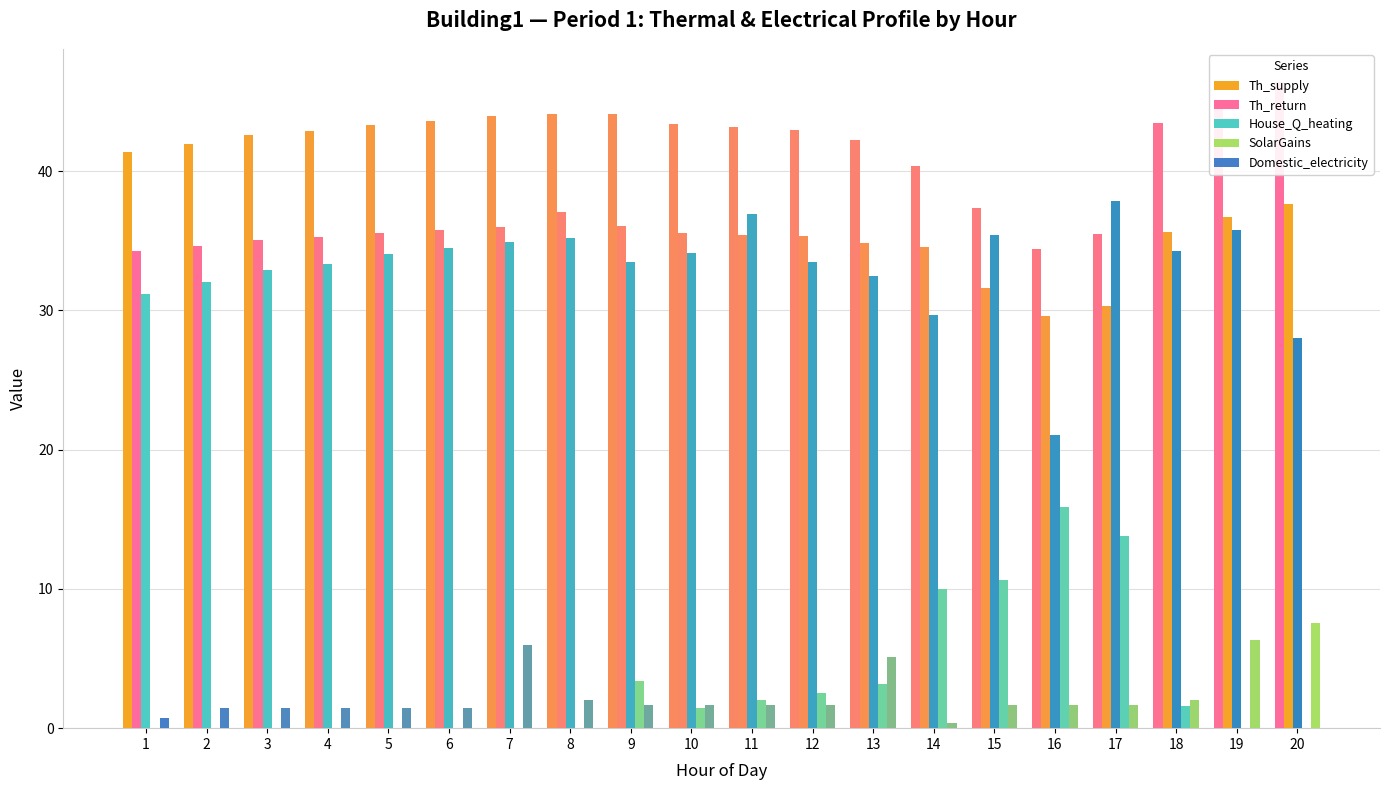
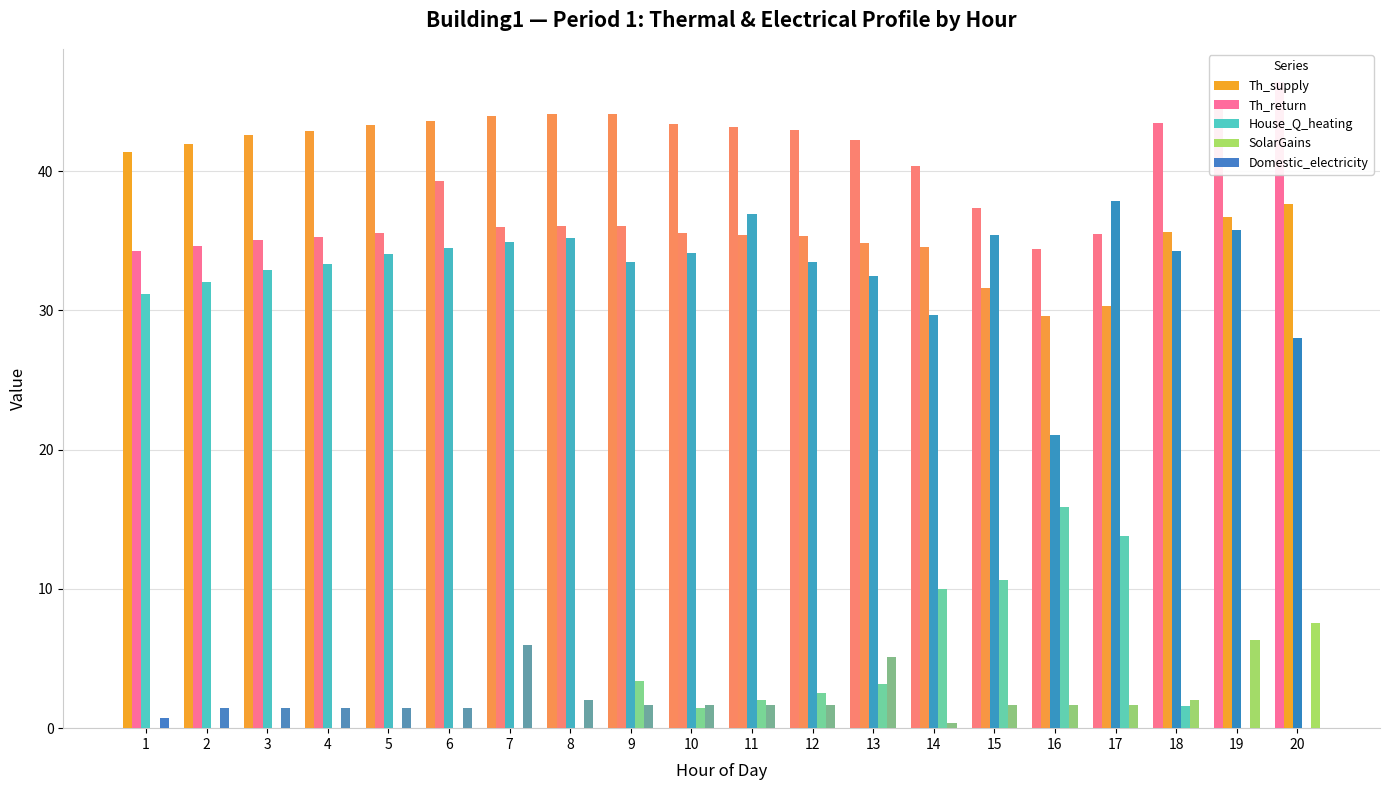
Th_return, 6: 35.7 -> 39.3
Th_return, 8: 37.1 -> 36.1
